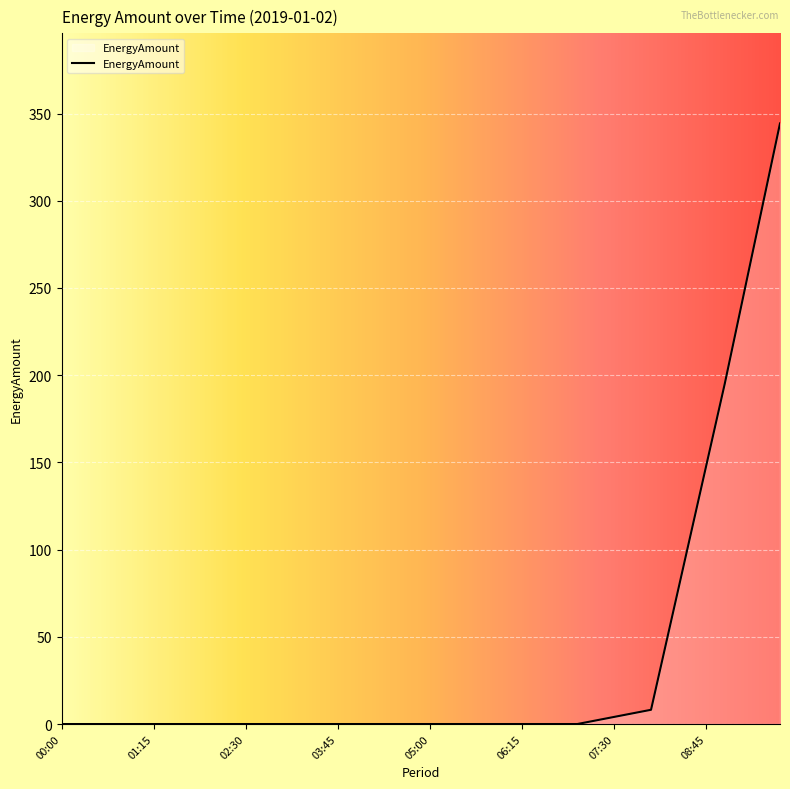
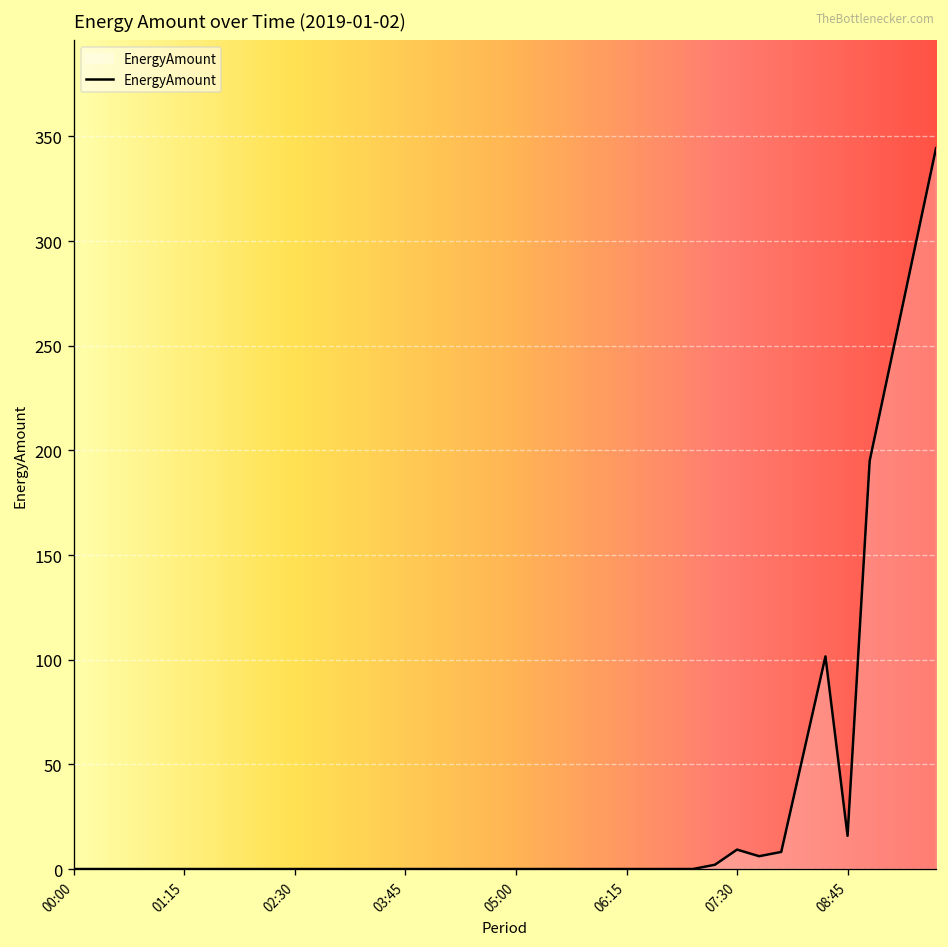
07:30: 4 -> 9
08:45: 148 -> 16
